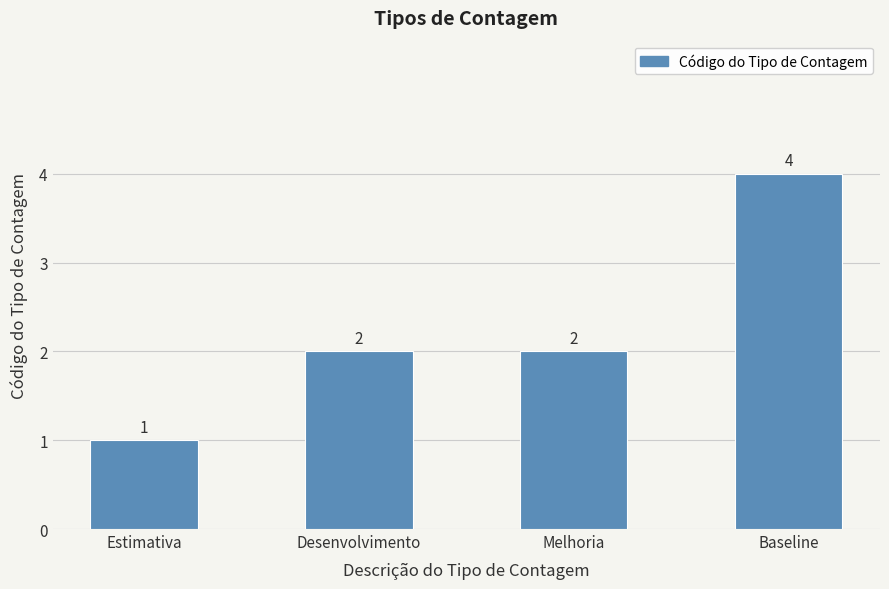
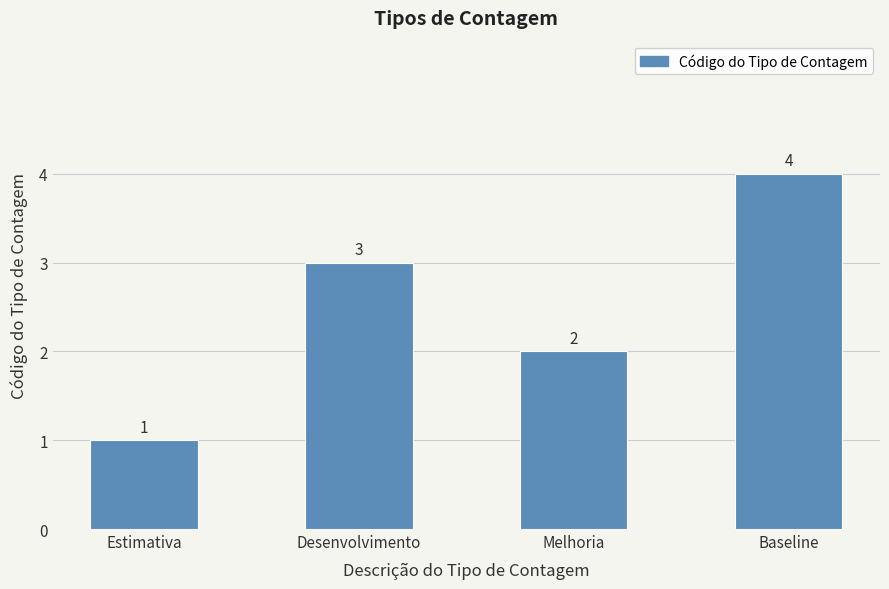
Desenvolvimento: 2 -> 3
